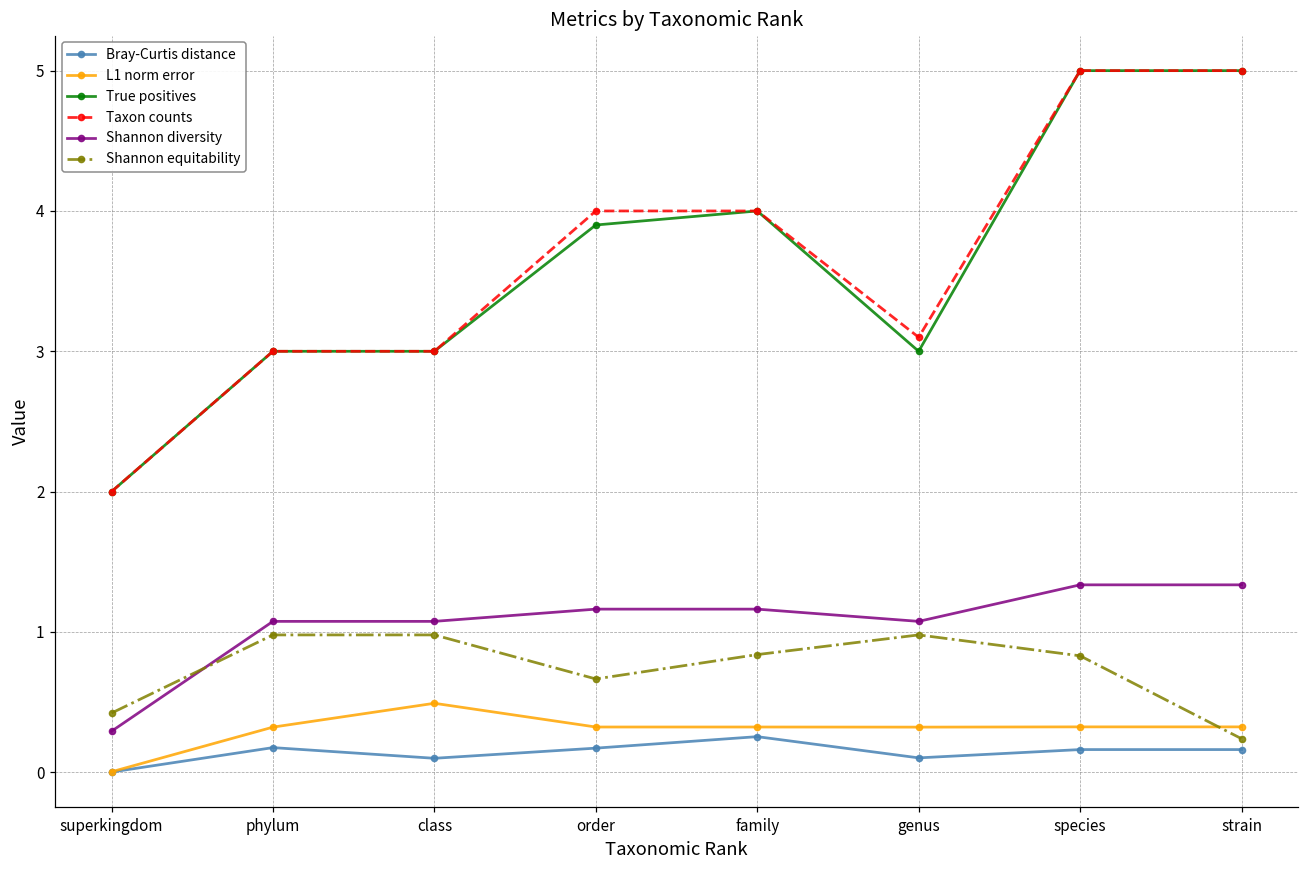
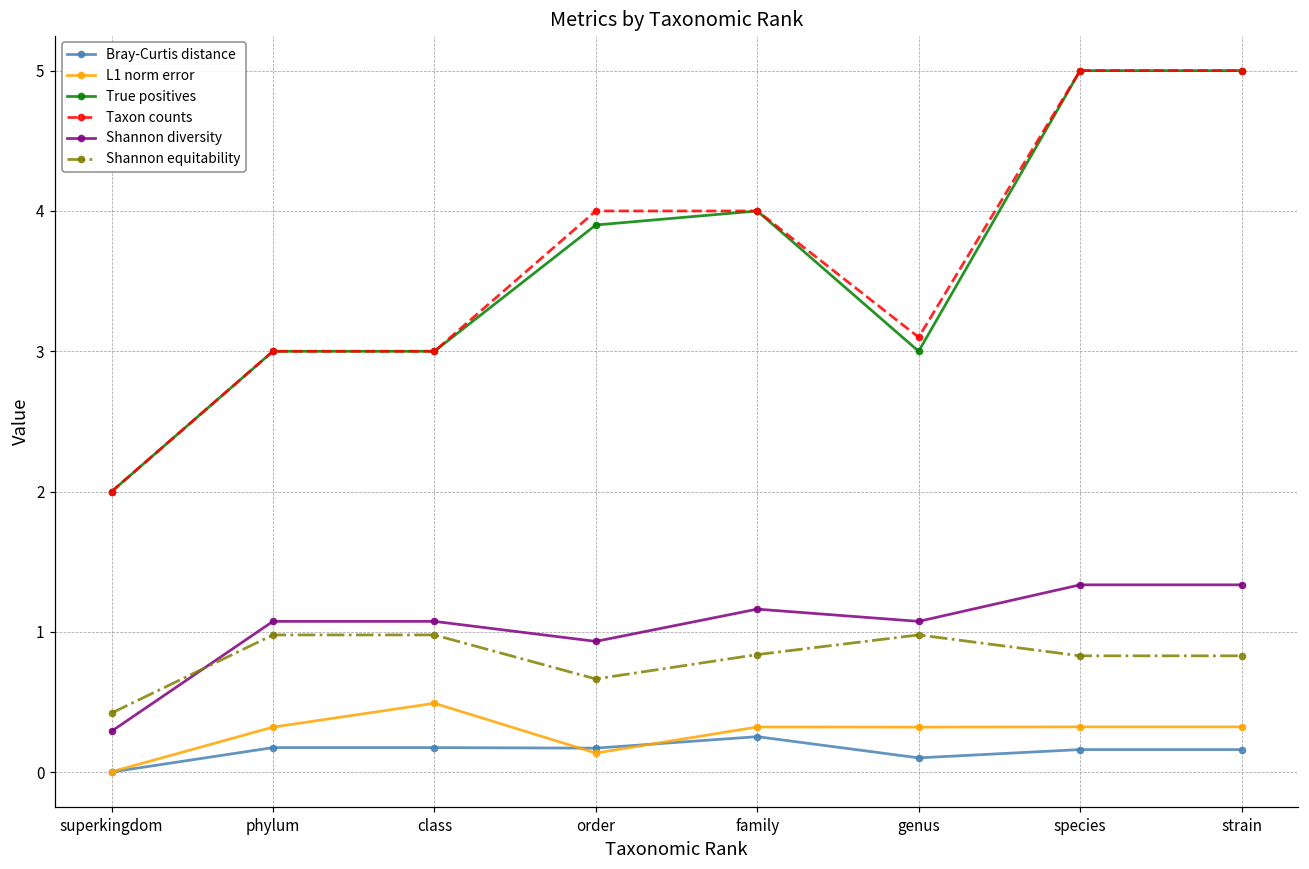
Bray-Curtis distance, class: 0.10 -> 0.18
L1 norm error, order: 0.32 -> 0.14
Shannon diversity, order: 1.16 -> 0.93
Shannon equitability, strain: 0.24 -> 0.83
